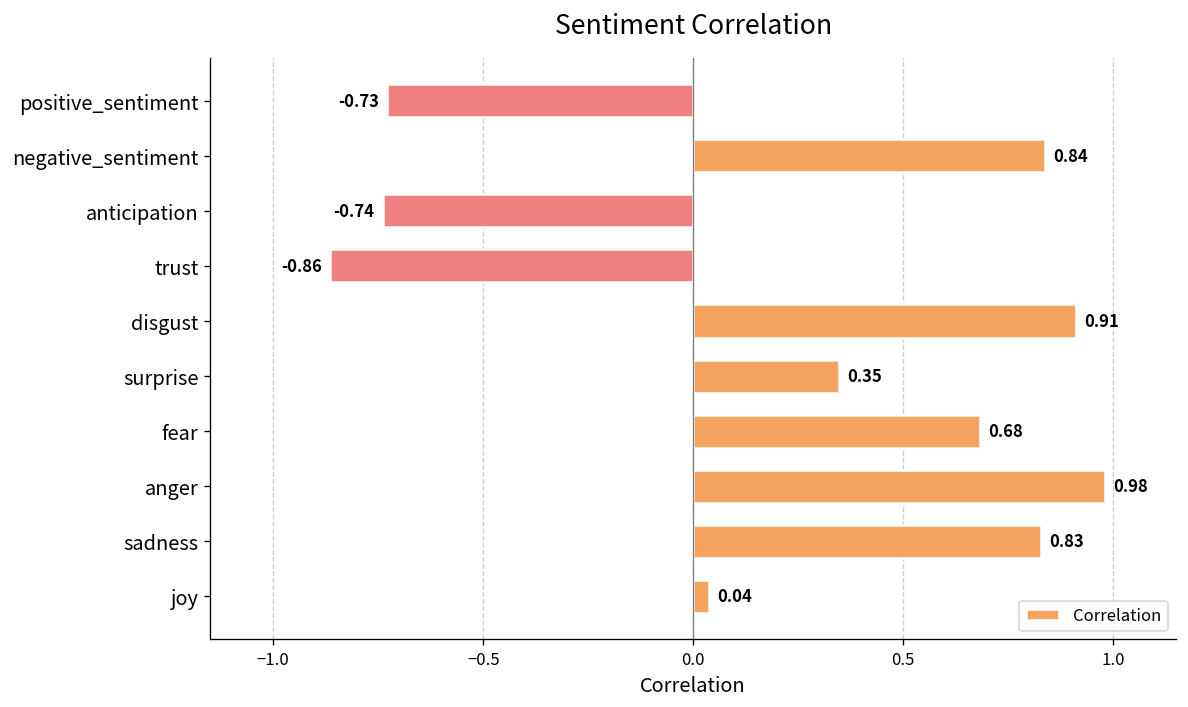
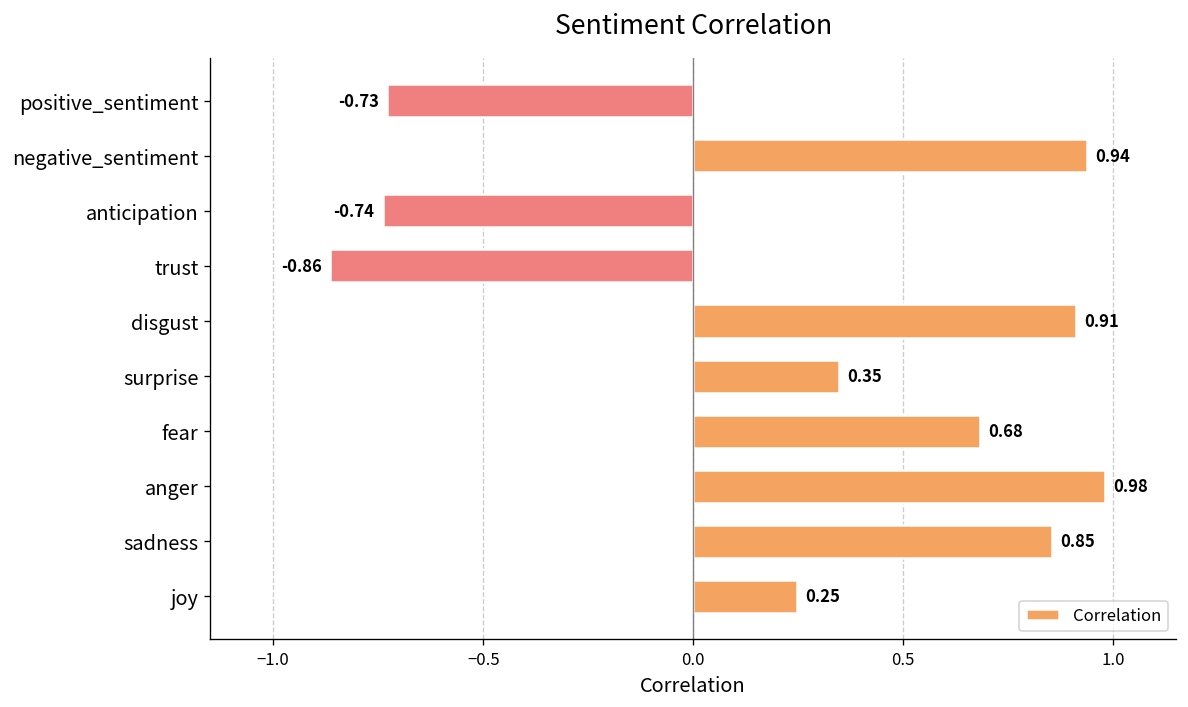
negative_sentiment: 0.84 -> 0.94
sadness: 0.83 -> 0.85
joy: 0.04 -> 0.25
